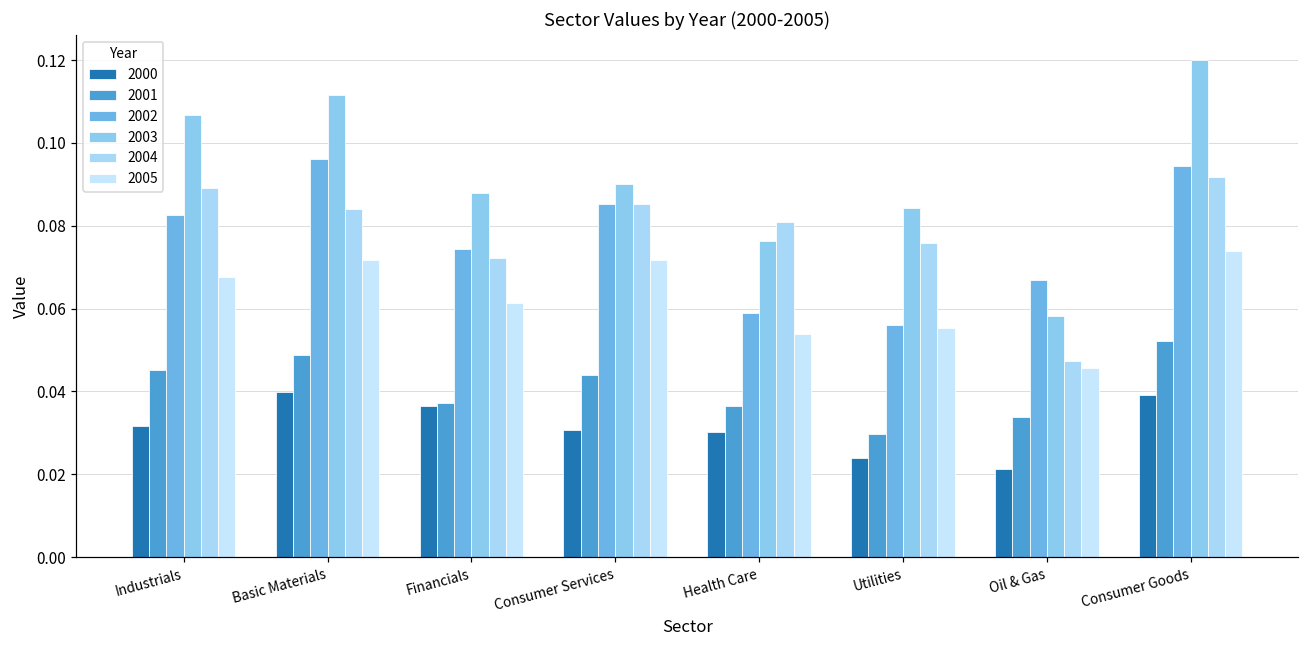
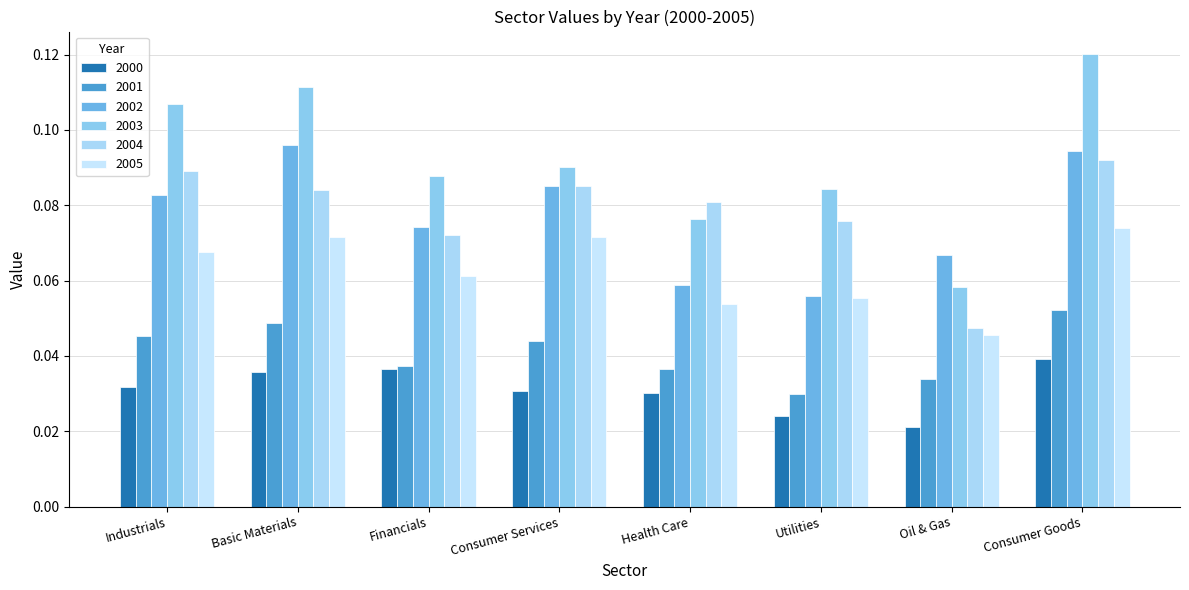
2000, Basic Materials: 0.040 -> 0.036
